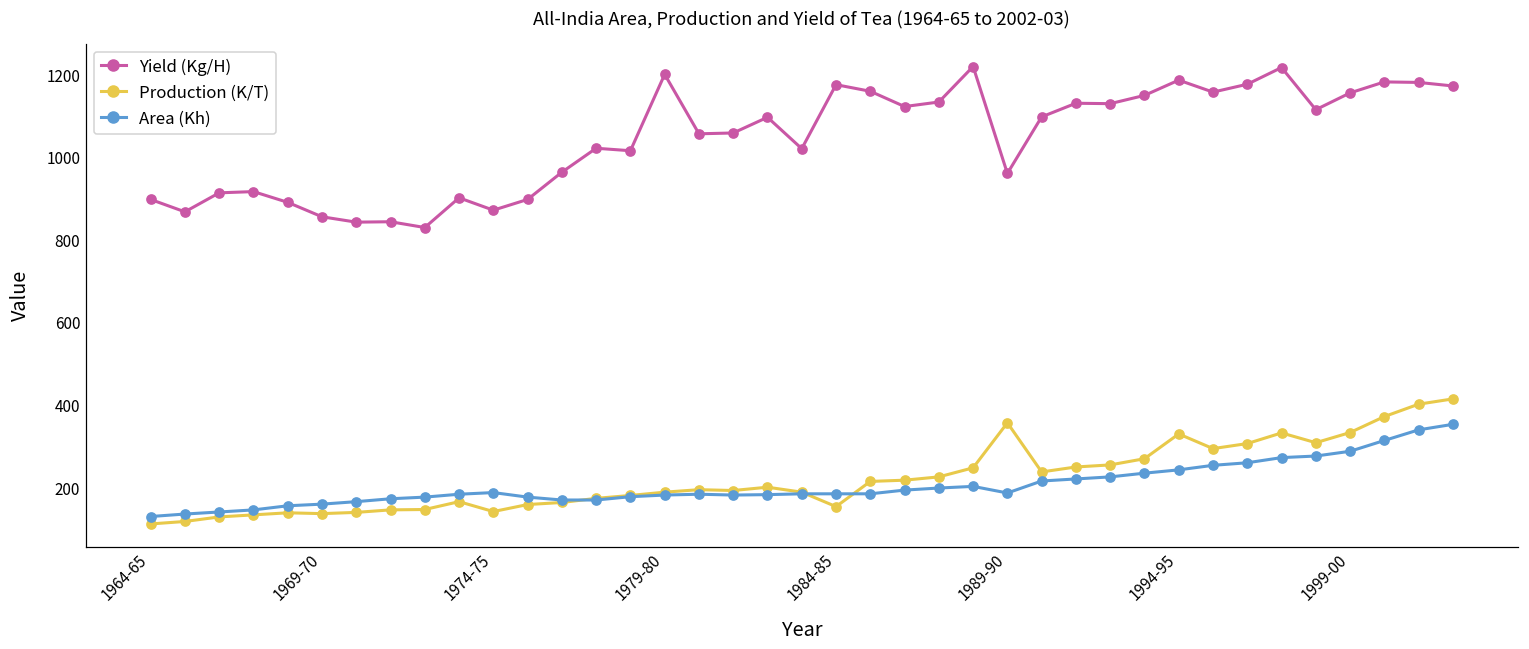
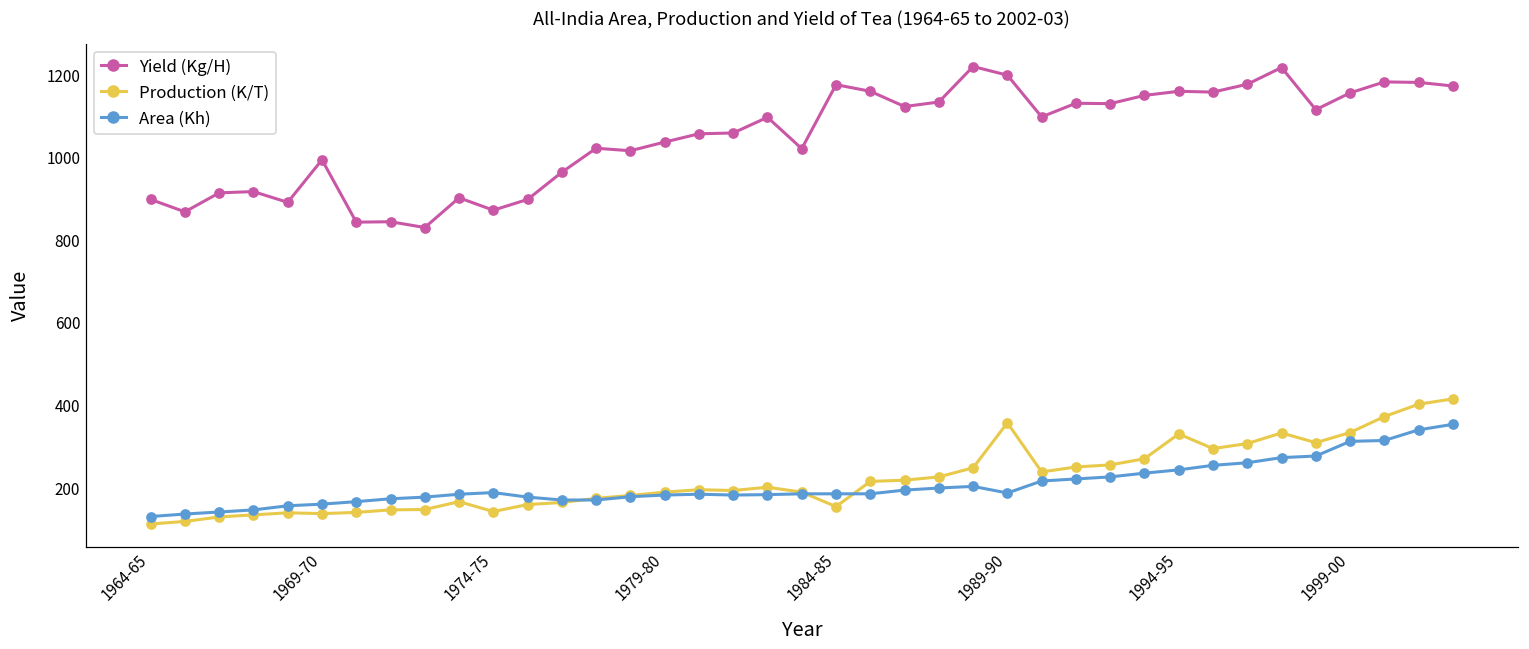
Yield (Kg/H), 1969-70: 860 -> 1000
Yield (Kg/H), 1979-80: 1200 -> 1040
Yield (Kg/H), 1989-90: 960 -> 1200
Yield (Kg/H), 1994-95: 1190 -> 1160
Area (Kh), 1999-00: 290 -> 310
